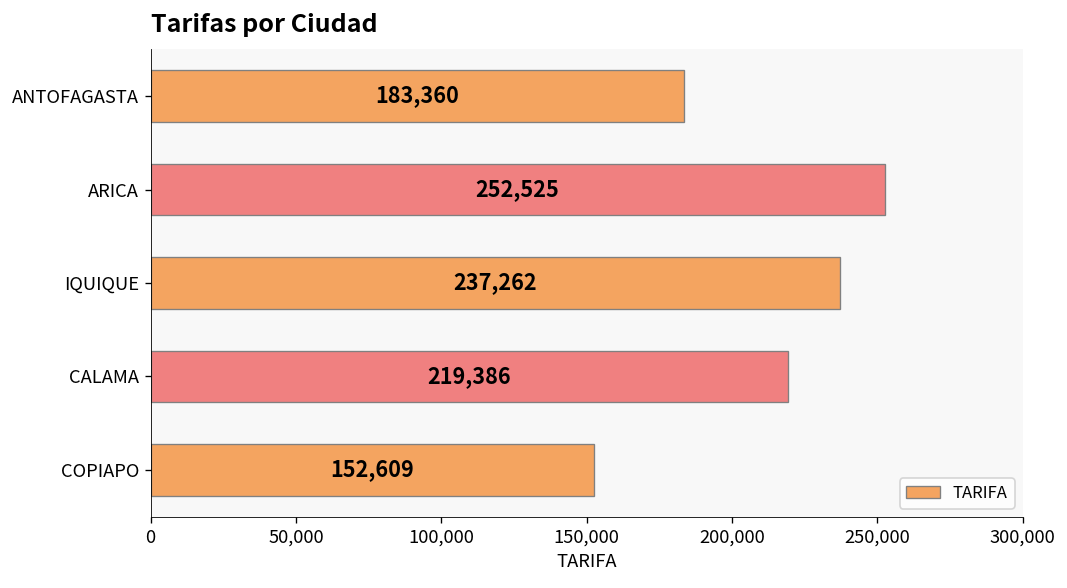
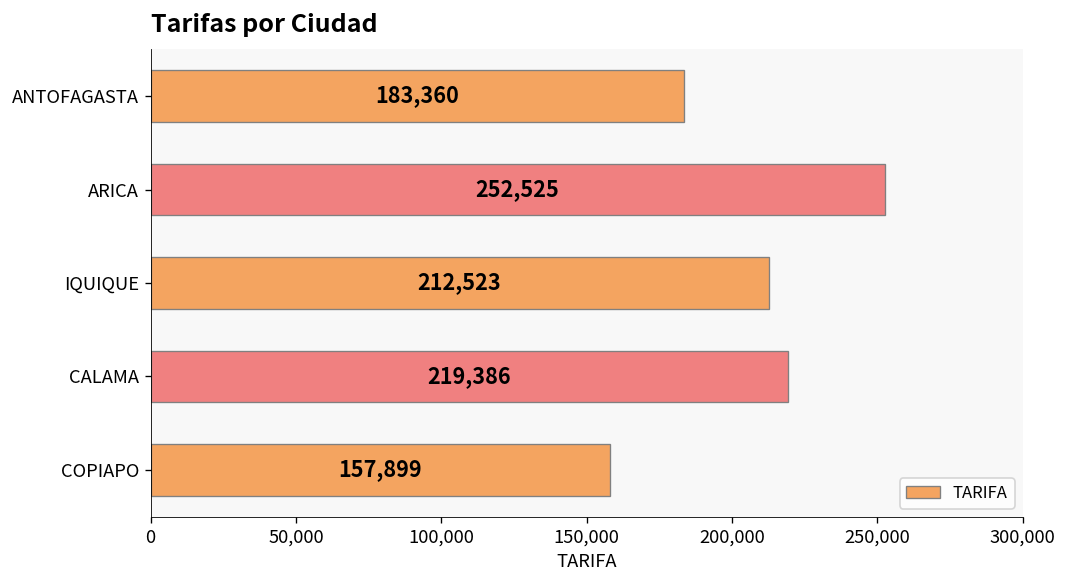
IQUIQUE: 237,262 -> 212,523
COPIAPO: 152,609 -> 157,899
